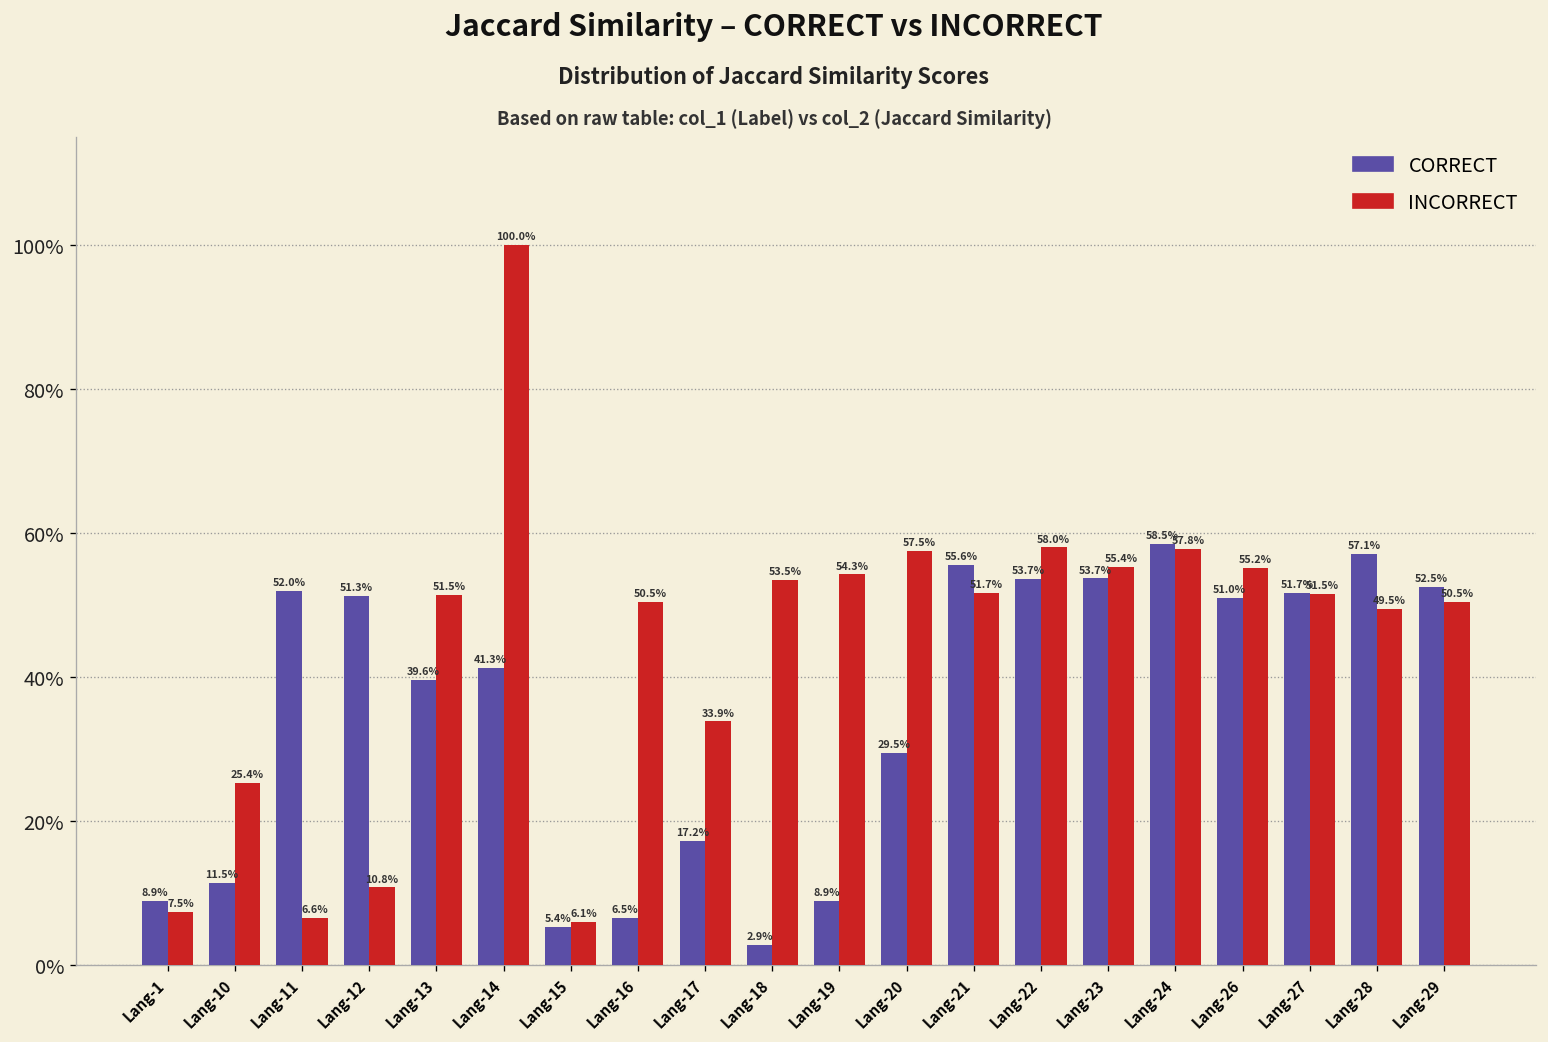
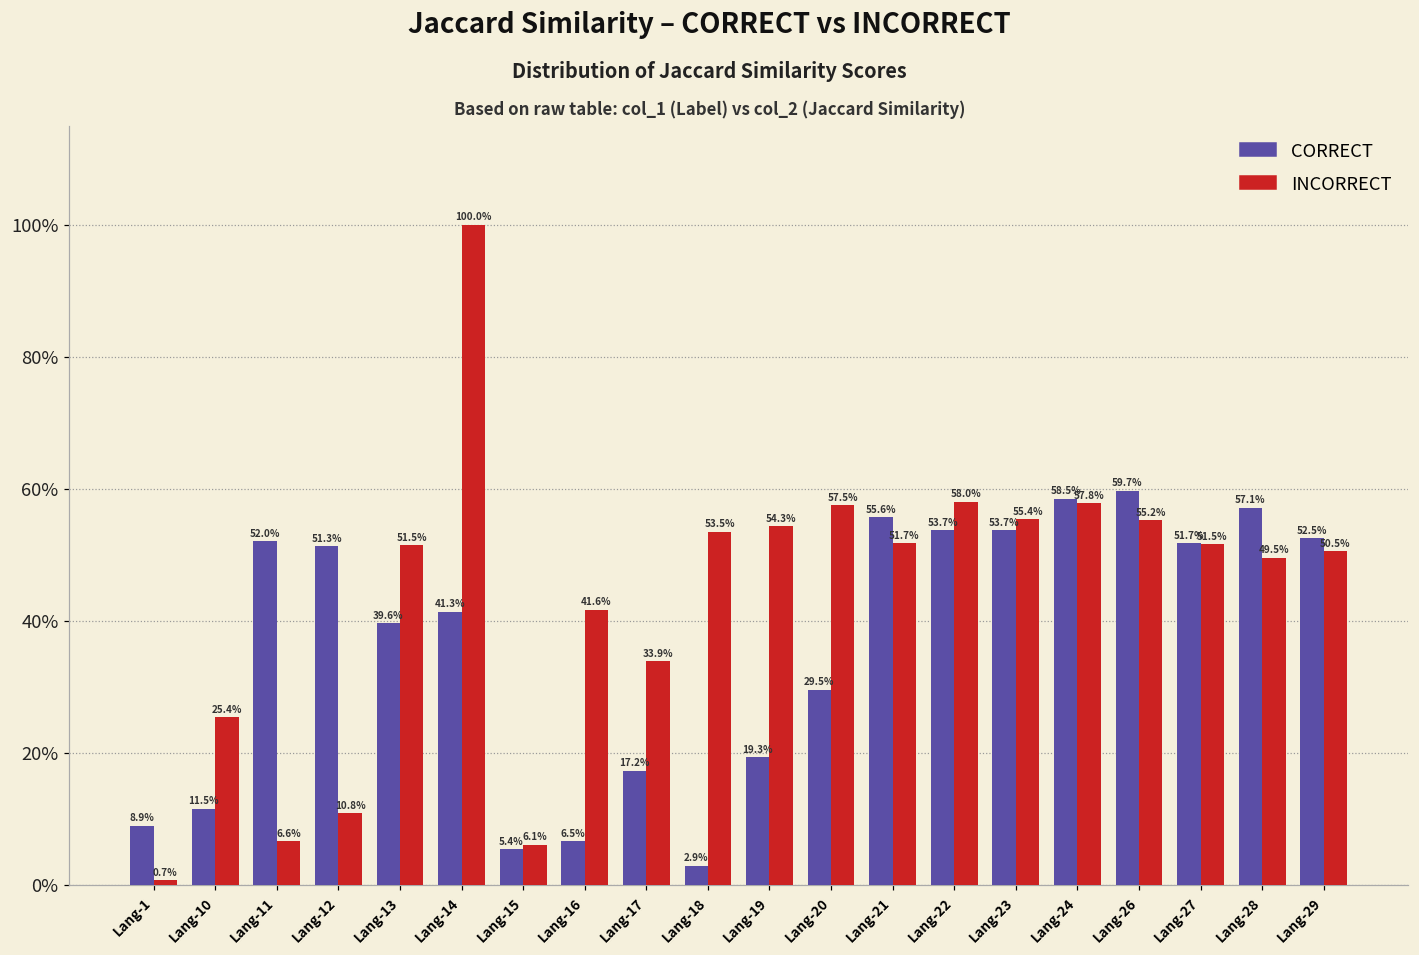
INCORRECT, Lang-1: 7.5% -> 0.7%
INCORRECT, Lang-16: 50.5% -> 41.6%
CORRECT, Lang-19: 8.9% -> 19.3%
CORRECT, Lang-26: 51.0% -> 59.7%
